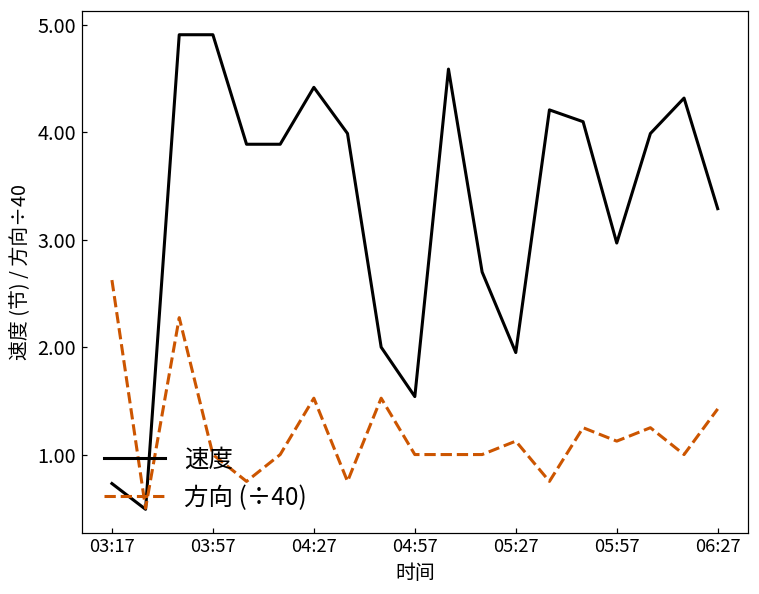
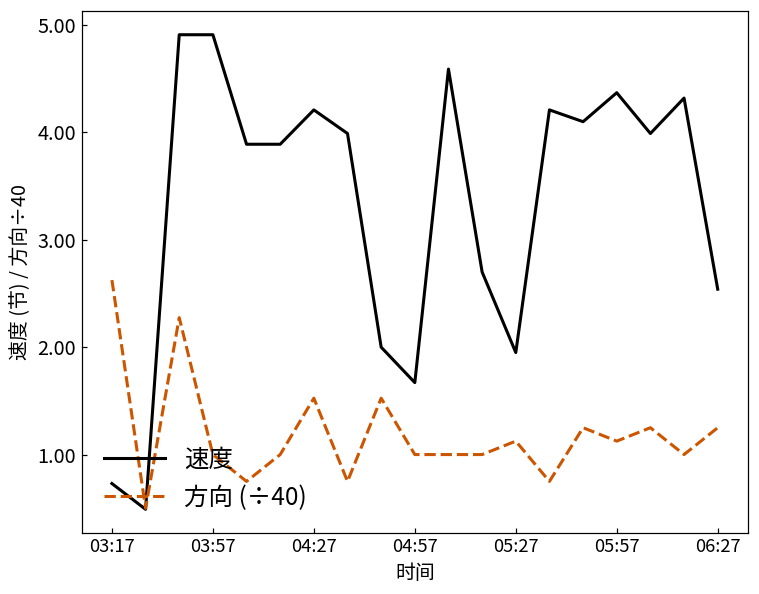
速度, 04:27: 4.4 -> 4.2
速度, 04:57: 1.5 -> 1.7
速度, 05:57: 3.0 -> 4.4
速度, 06:27: 3.3 -> 2.5
方向 (÷40), 06:27: 1.4 -> 1.3
